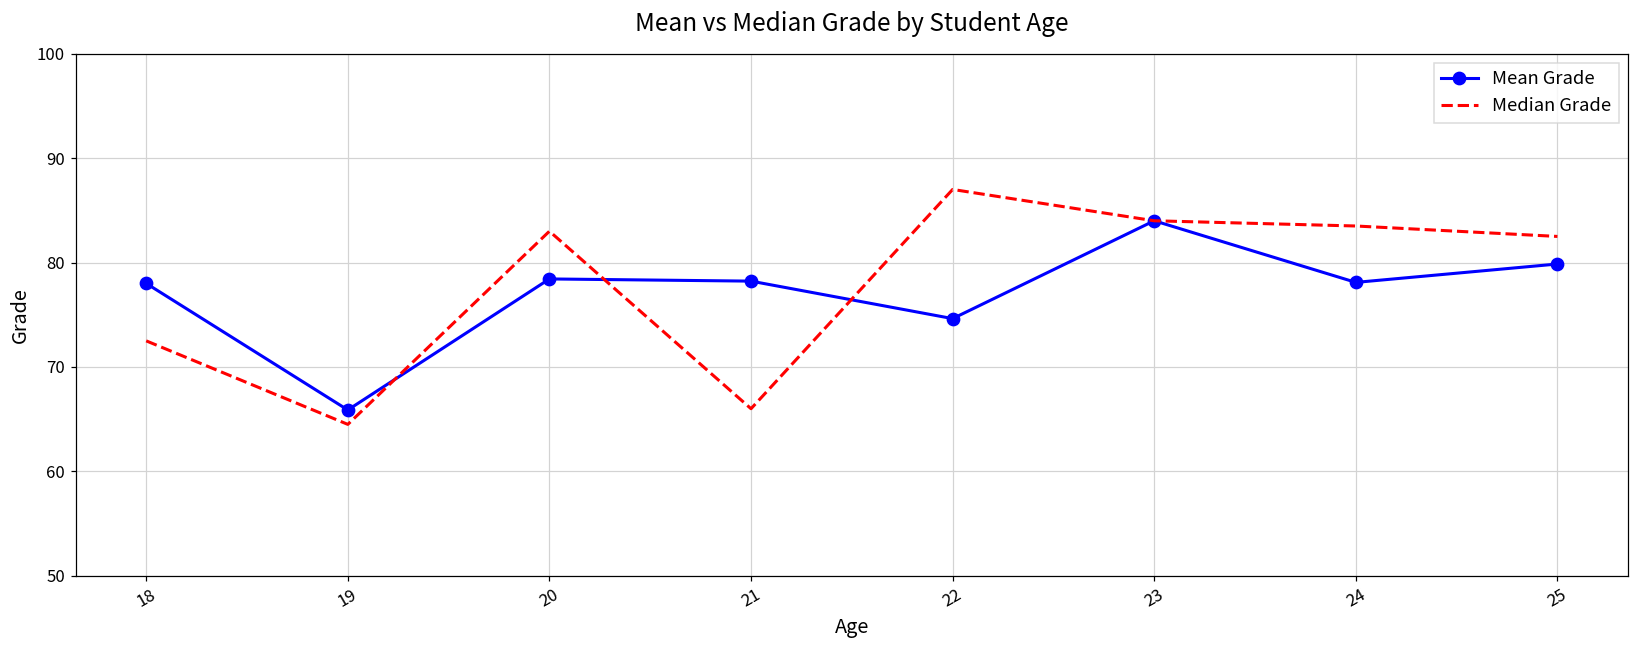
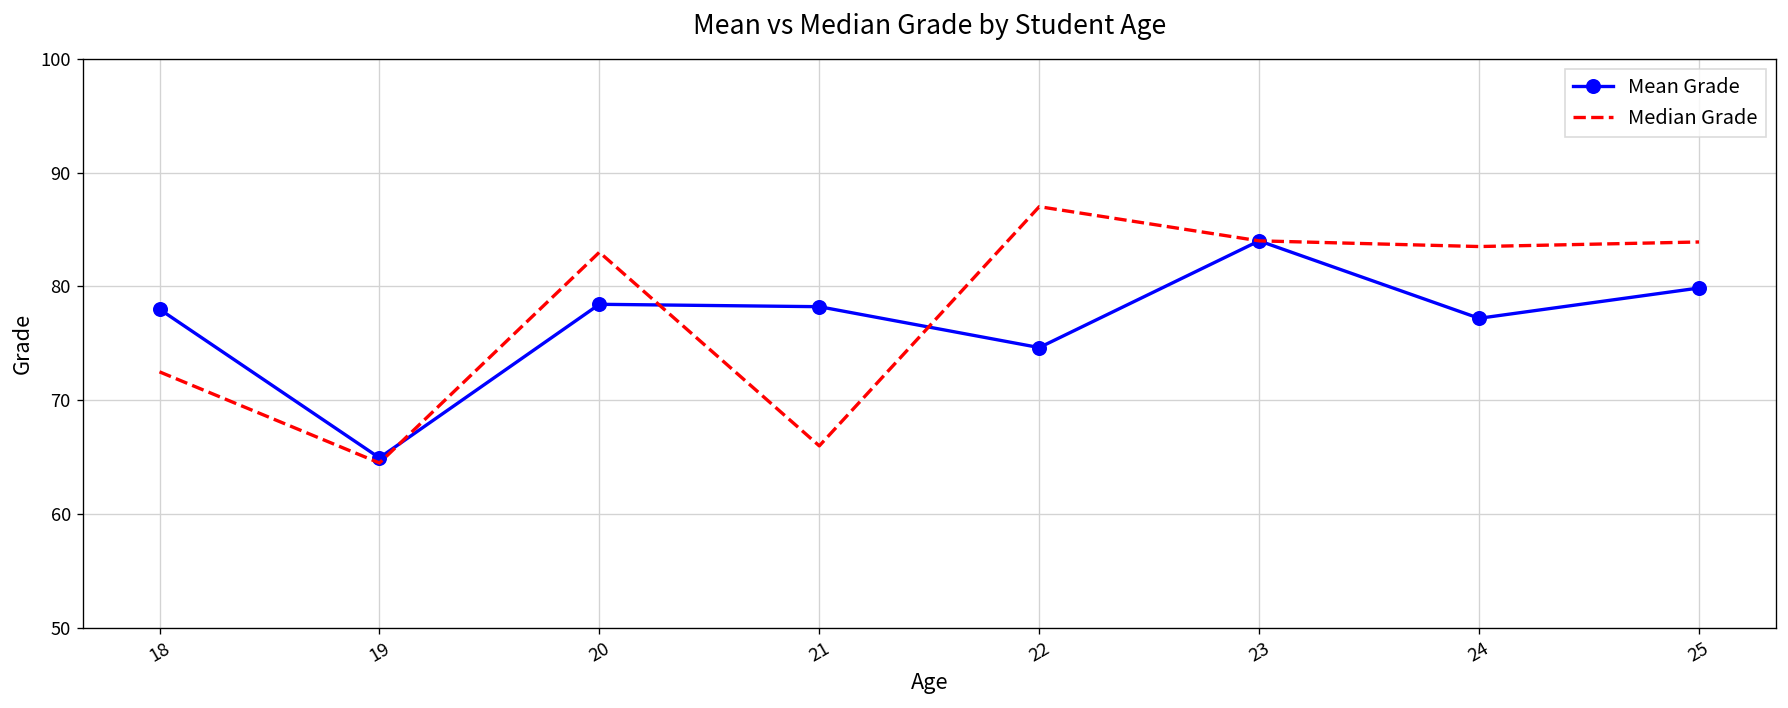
Mean Grade, 19: 66 -> 65
Mean Grade, 24: 78 -> 77
Median Grade, 25: 83 -> 84
